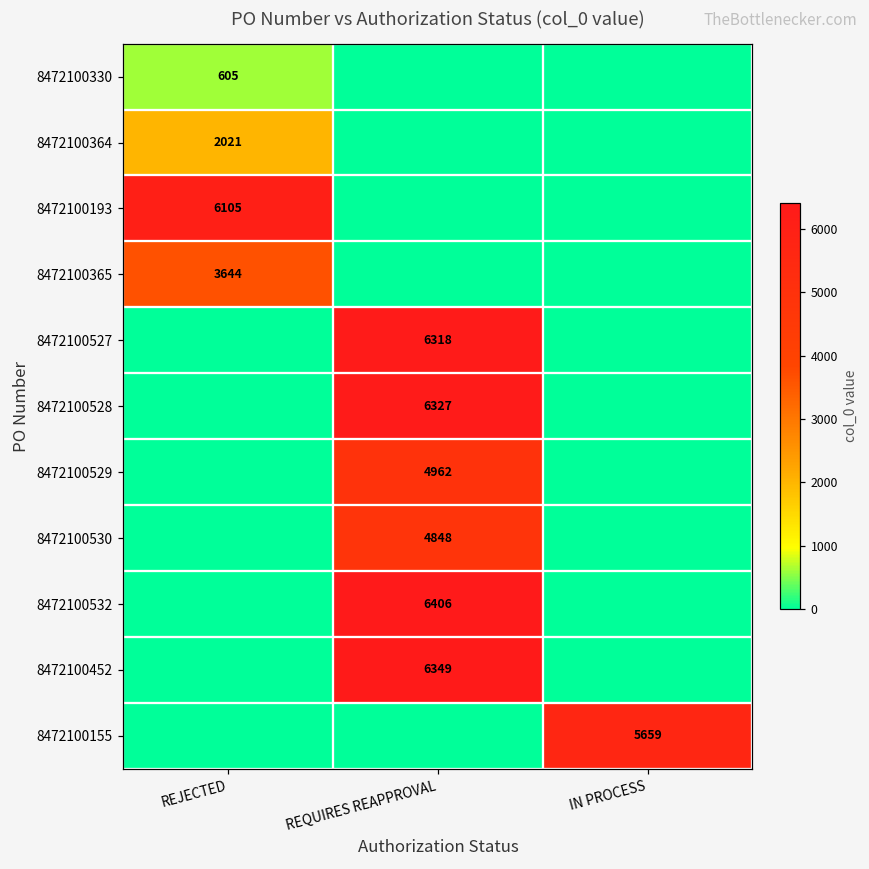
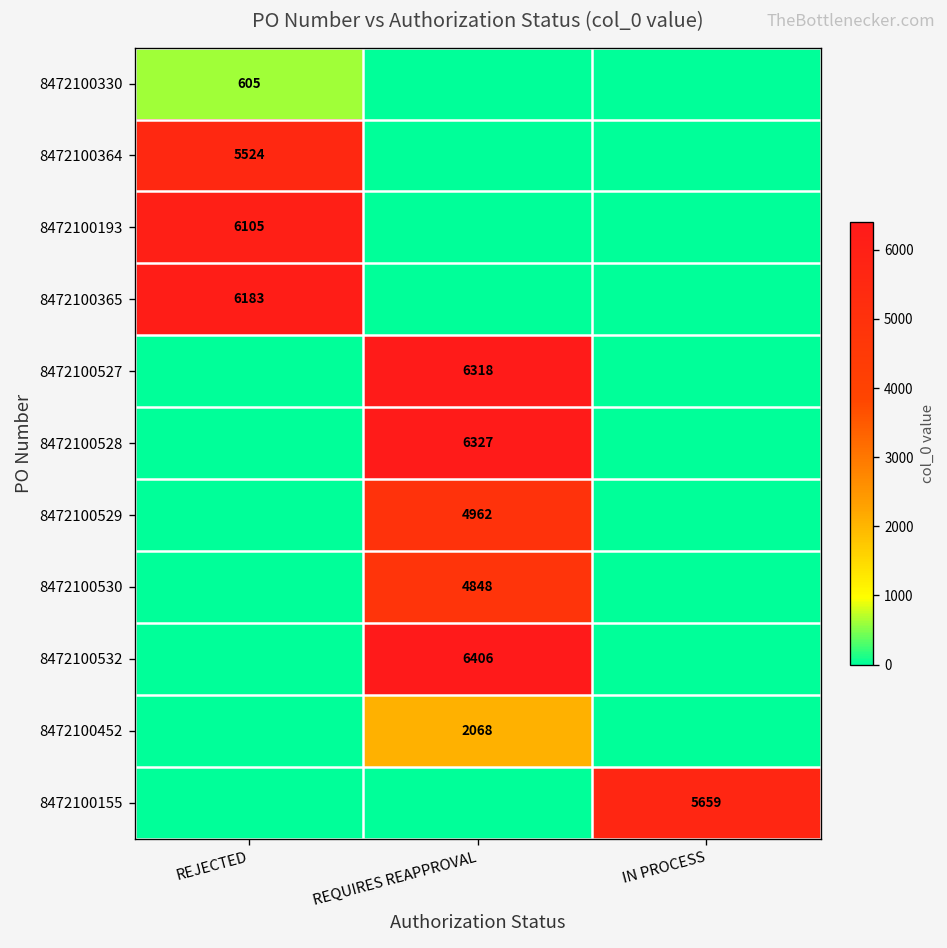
8472100364, REJECTED: 2021 -> 5524
8472100365, REJECTED: 3644 -> 6183
8472100452, REQUIRES REAPPROVAL: 6349 -> 2068
